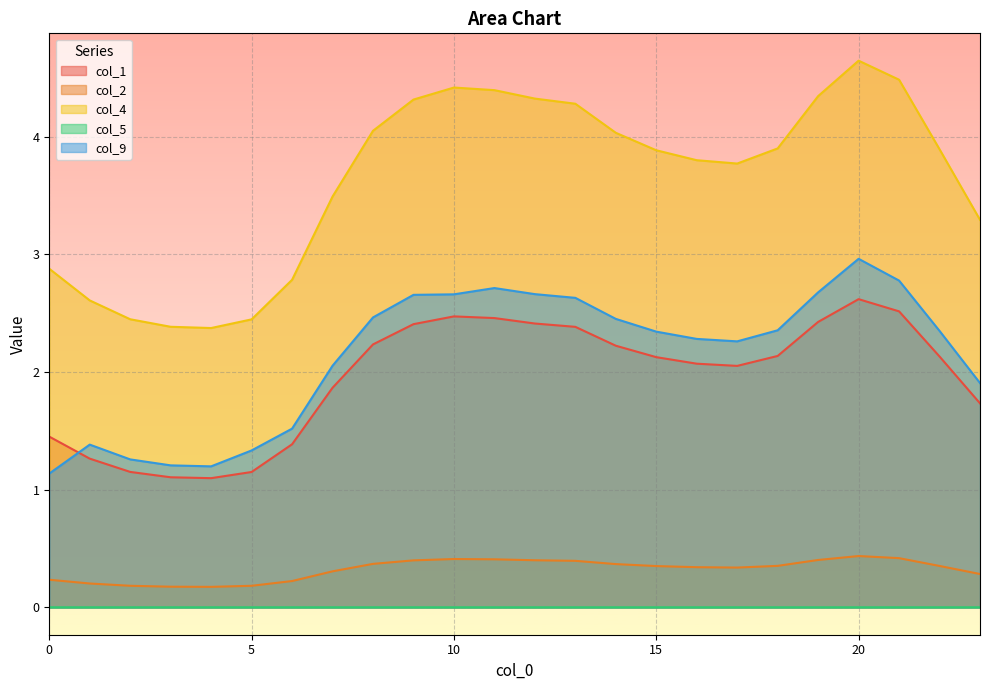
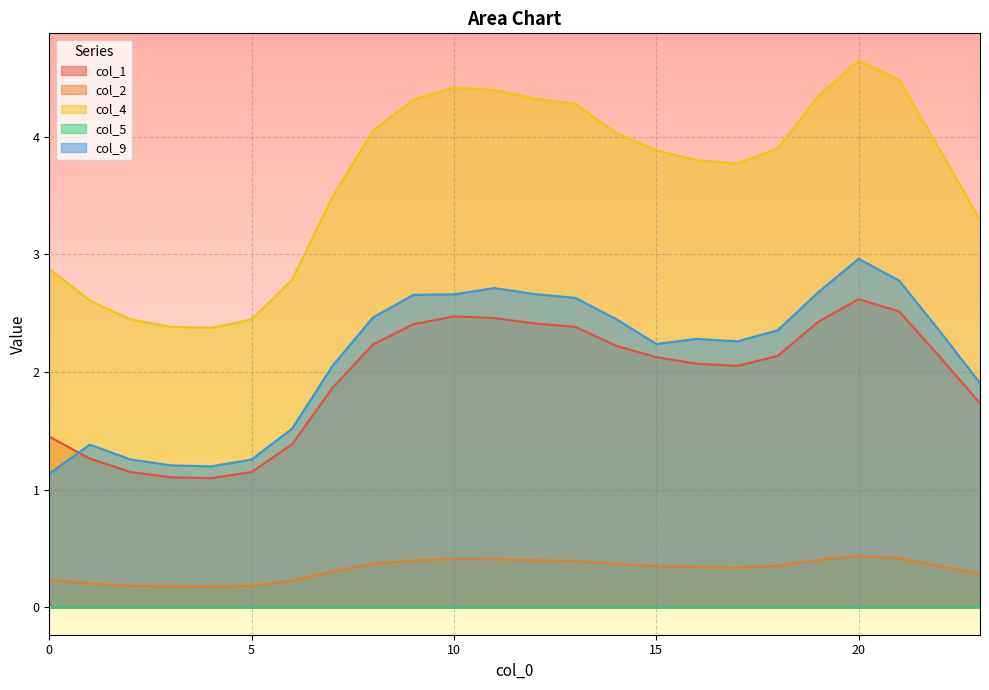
col_9, 5: 1.33 -> 1.26
col_9, 15: 2.34 -> 2.24
